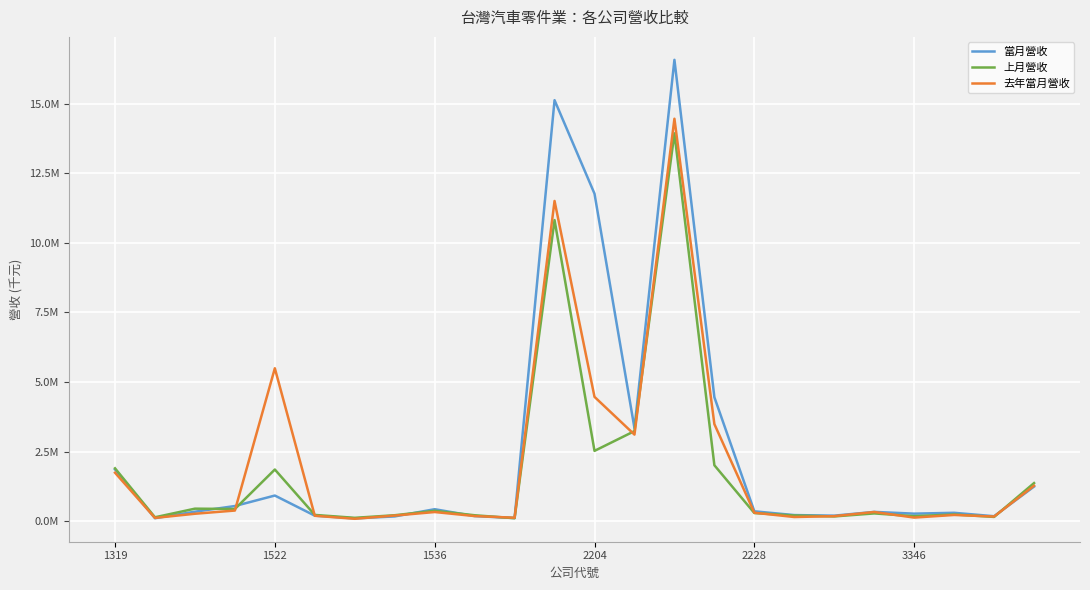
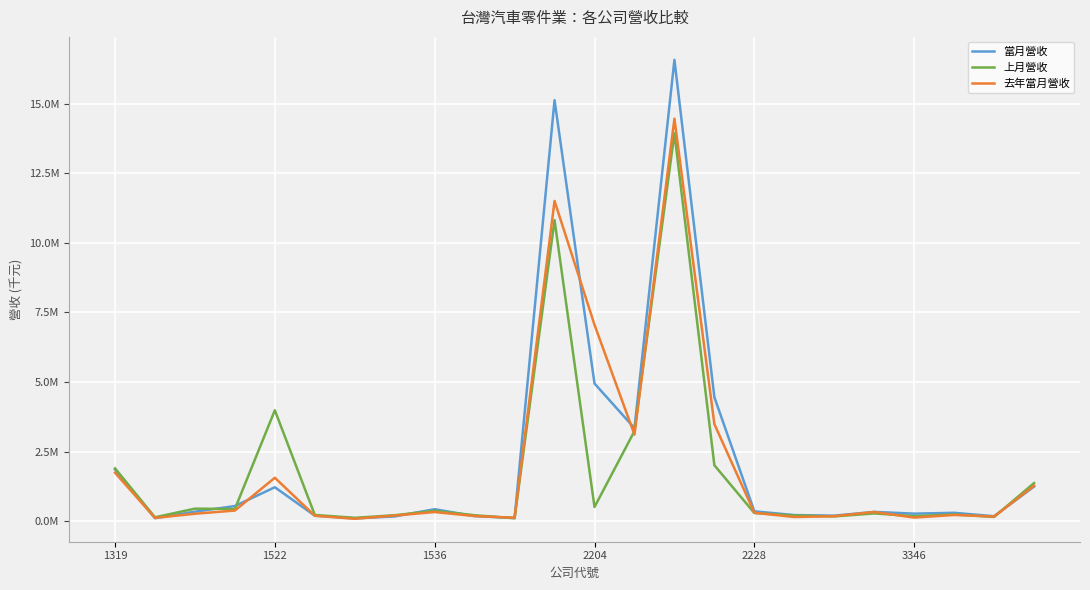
當月營收, 1522: 900000 -> 1200000
上月營收, 1522: 1900000 -> 4000000
去年當月營收, 1522: 5500000 -> 1600000
當月營收, 2204: 11800000 -> 4900000
上月營收, 2204: 2500000 -> 500000
去年當月營收, 2204: 4500000 -> 7100000
